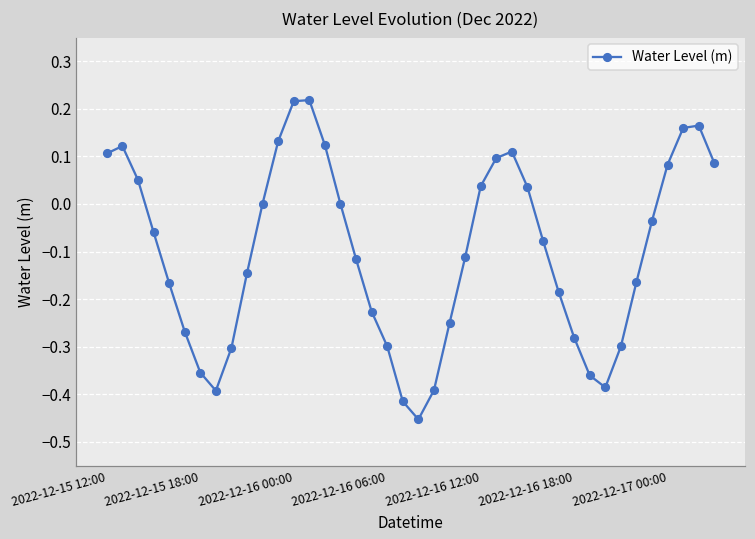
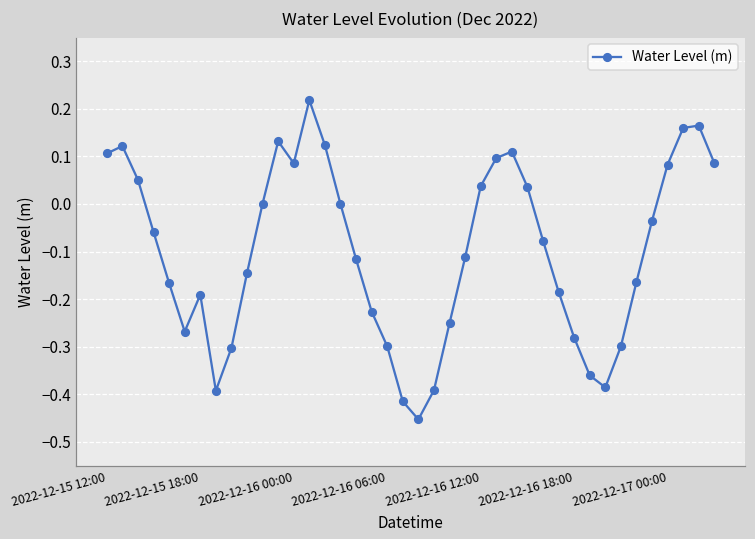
2022-12-15 18:00: -0.35 -> -0.19
2022-12-16 00:00: 0.22 -> 0.09
